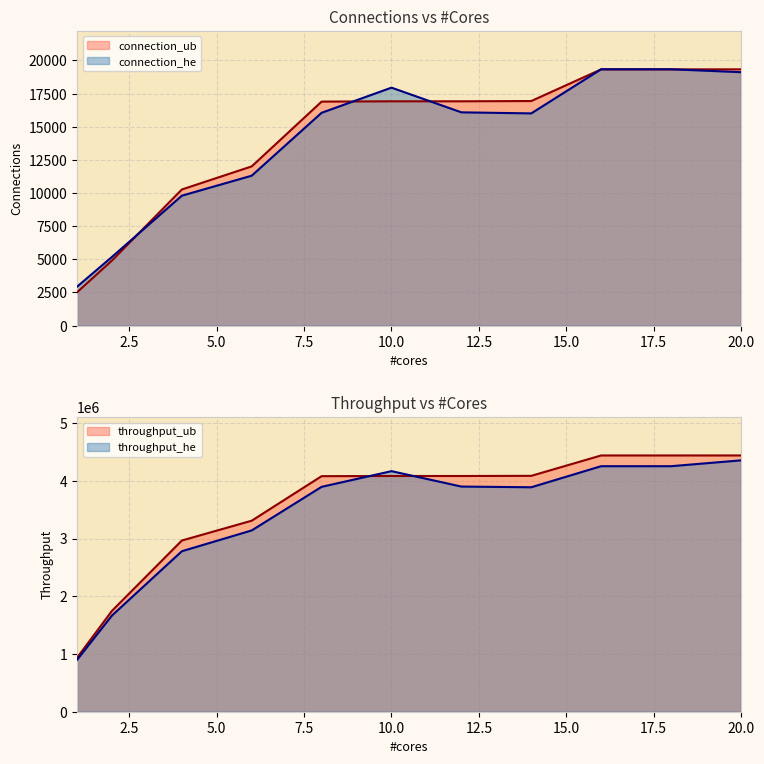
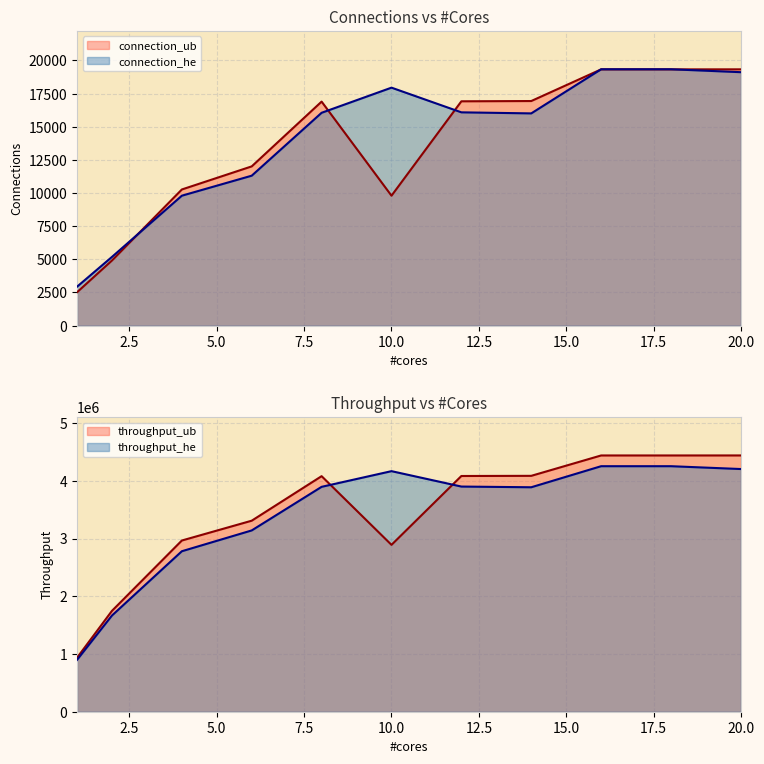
Connections vs #Cores, connection_ub, 10.0: 16900 -> 9800
Throughput vs #Cores, throughput_ub, 10.0: 4100000 -> 2900000
Throughput vs #Cores, throughput_he, 20.0: 4400000 -> 4200000
